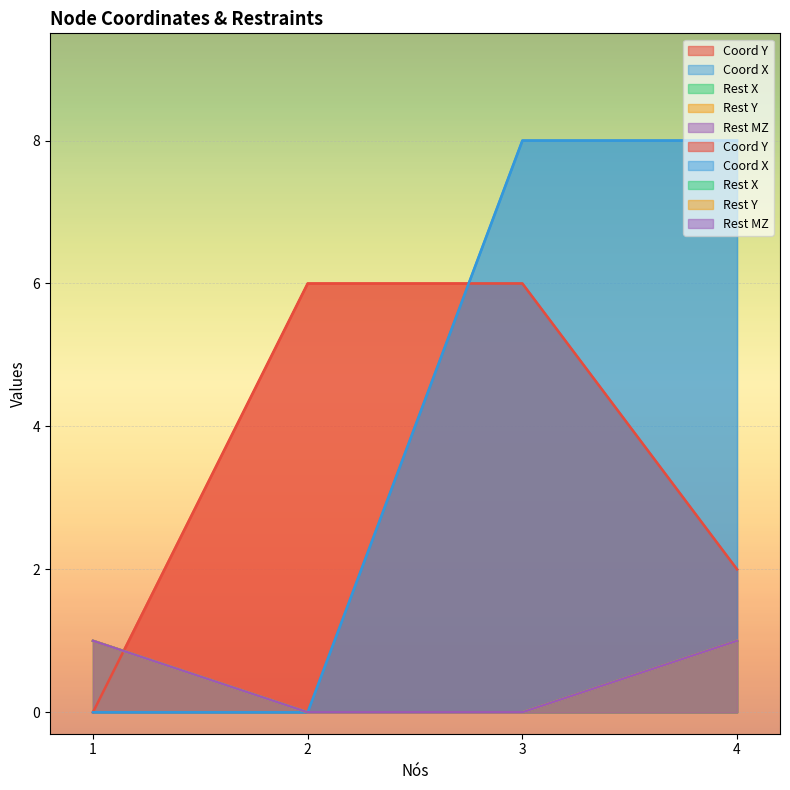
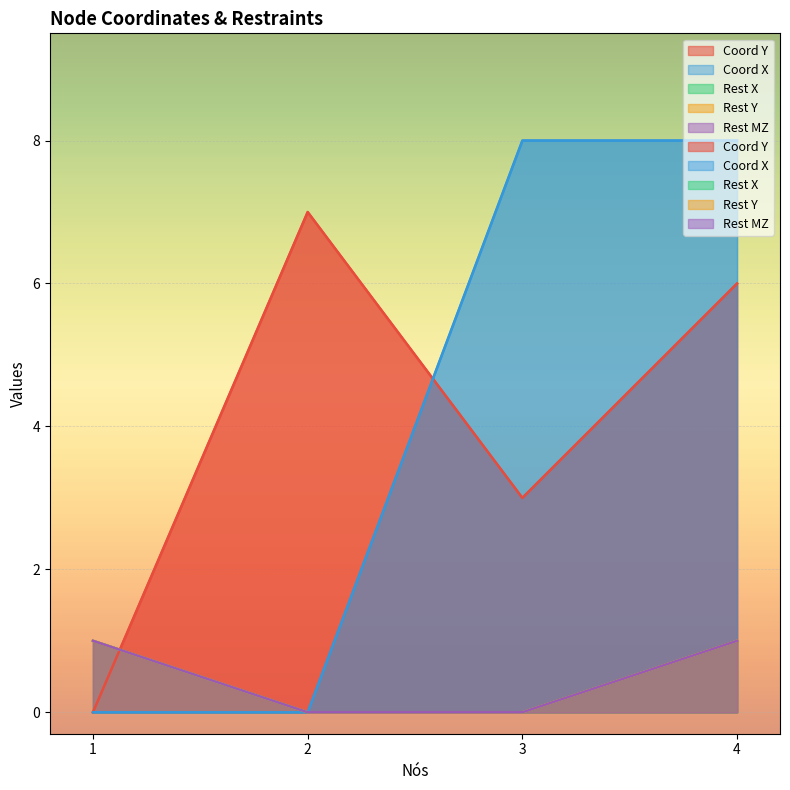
Coord Y, 2: 6 -> 7
Coord Y, 3: 6 -> 3
Coord Y, 4: 2 -> 6
